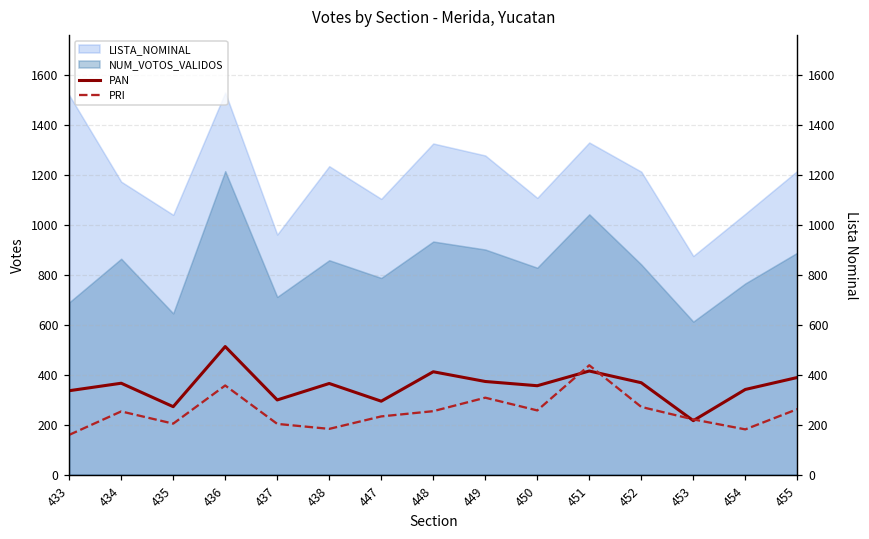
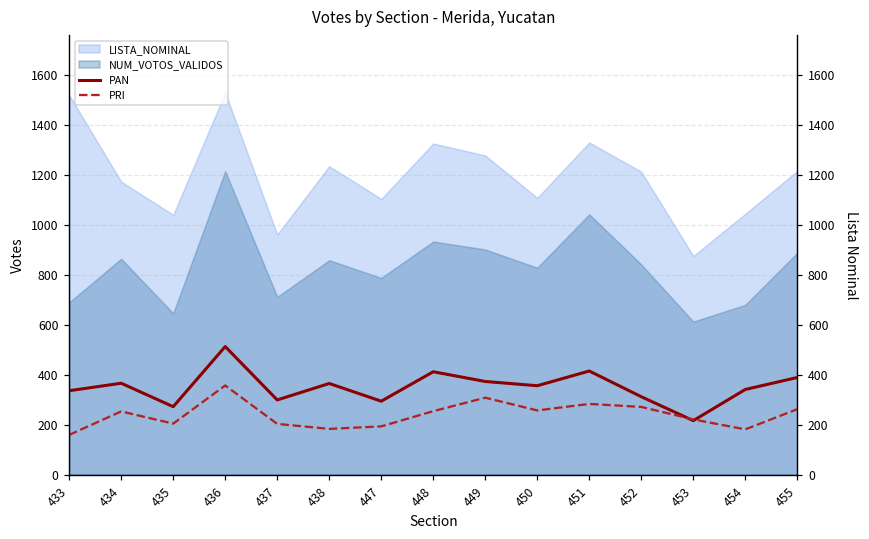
NUM_VOTOS_VALIDOS, 454: 770 -> 680
PRI, 447: 230 -> 190
PRI, 451: 440 -> 280
PAN, 452: 370 -> 310
